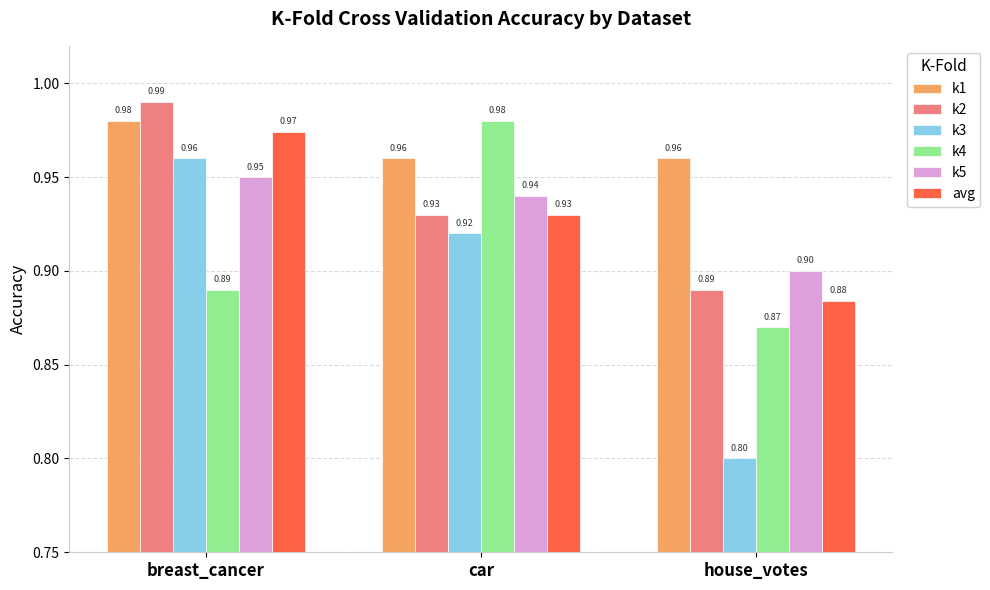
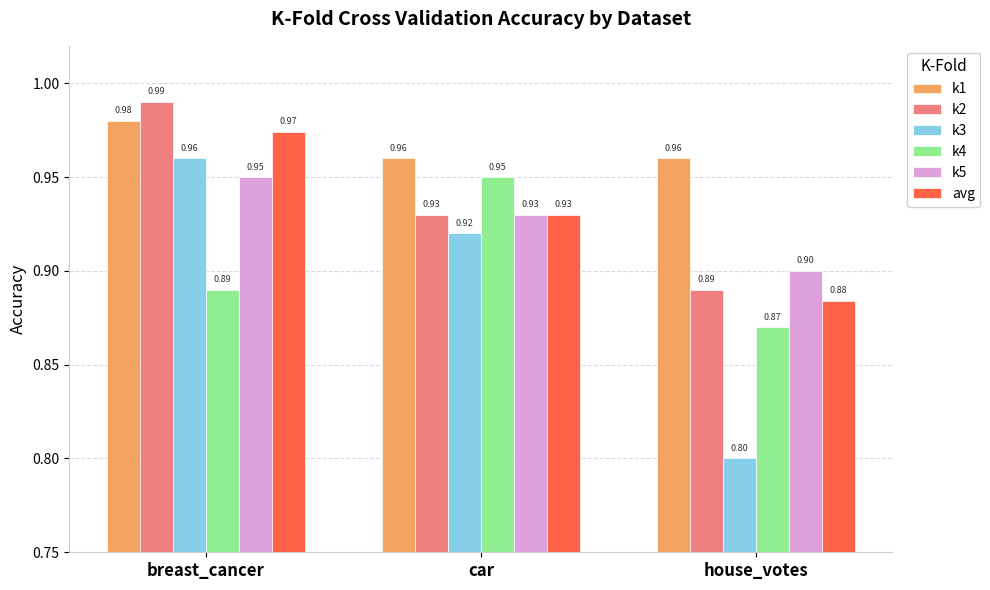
k4, car: 0.98 -> 0.95
k5, car: 0.94 -> 0.93
